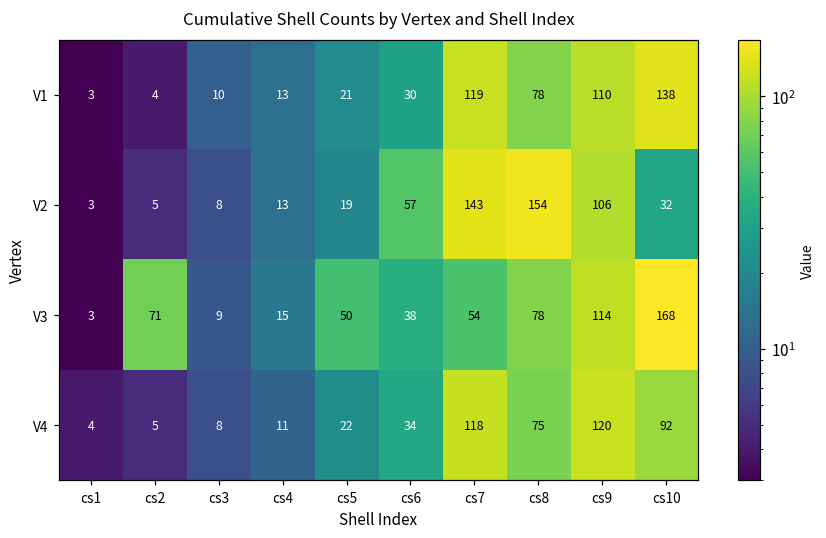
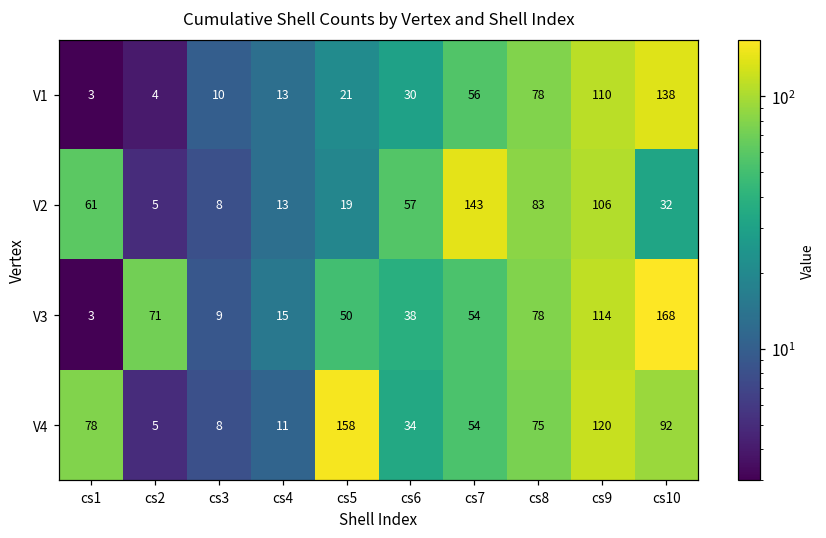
V1, cs7: 119 -> 56
V2, cs1: 3 -> 61
V2, cs8: 154 -> 83
V4, cs1: 4 -> 78
V4, cs5: 22 -> 158
V4, cs7: 118 -> 54
